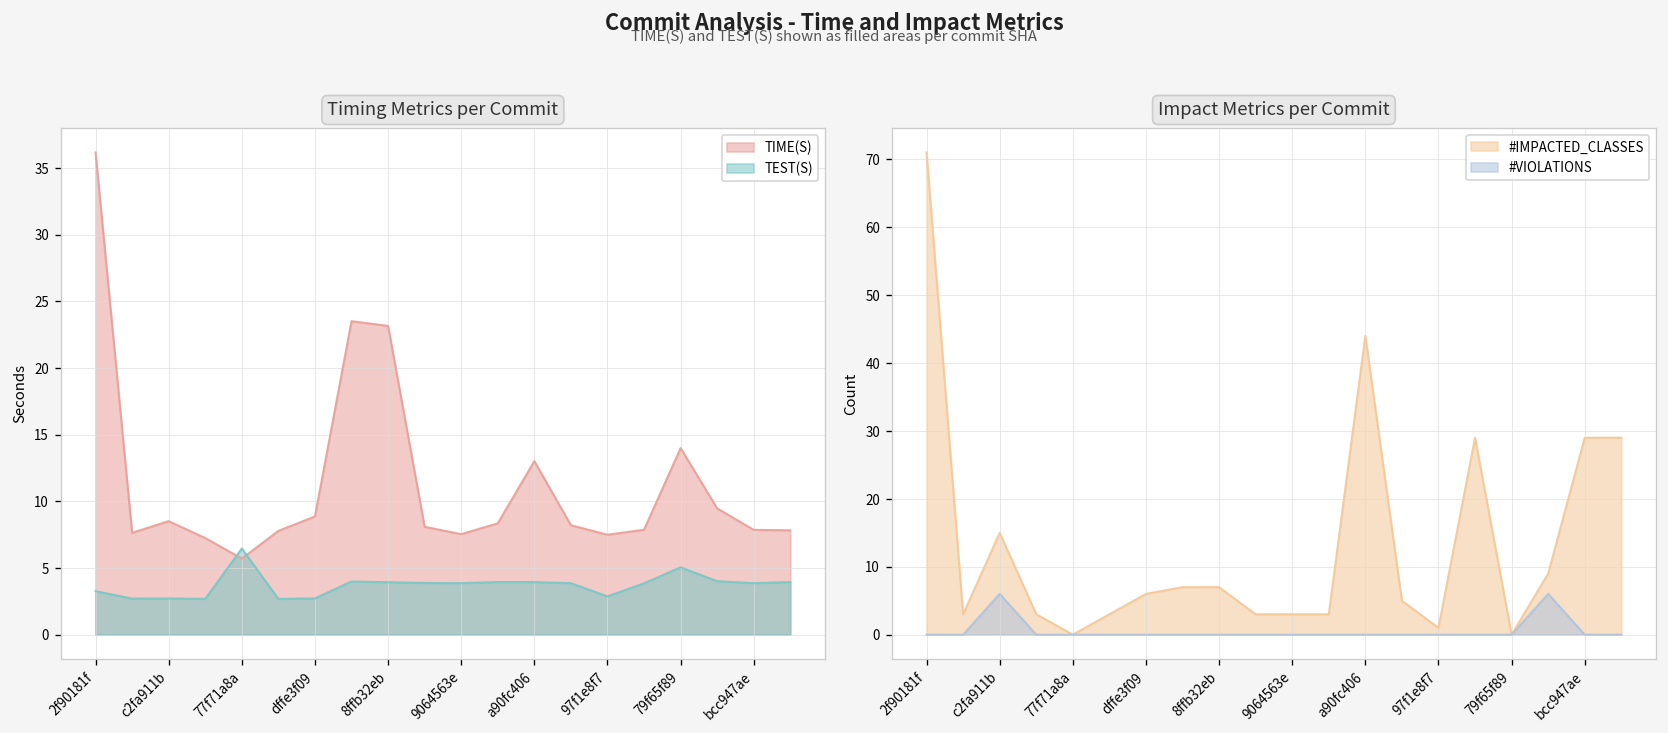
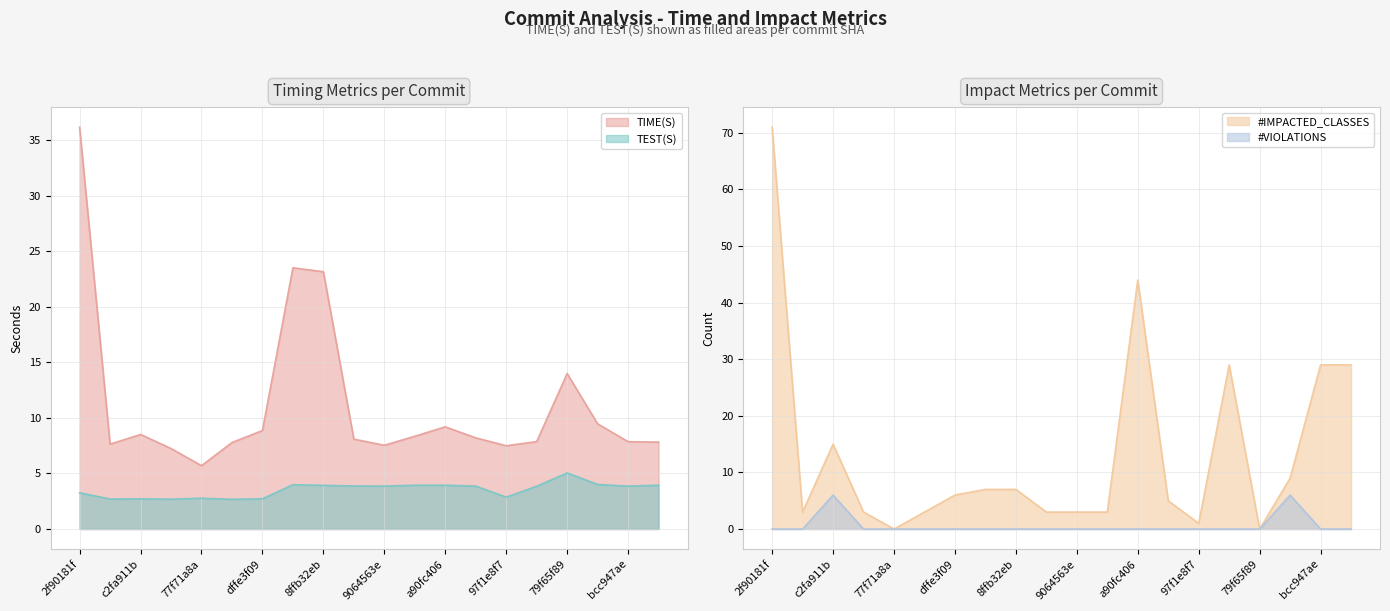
Timing Metrics per Commit, TEST(S), 77f71a8a: 6.5 -> 2.8
Timing Metrics per Commit, TIME(S), a90fc406: 13.0 -> 9.2
